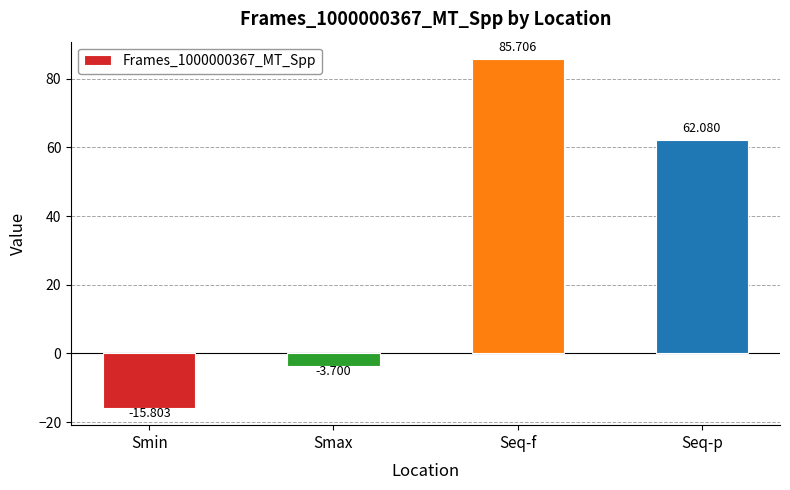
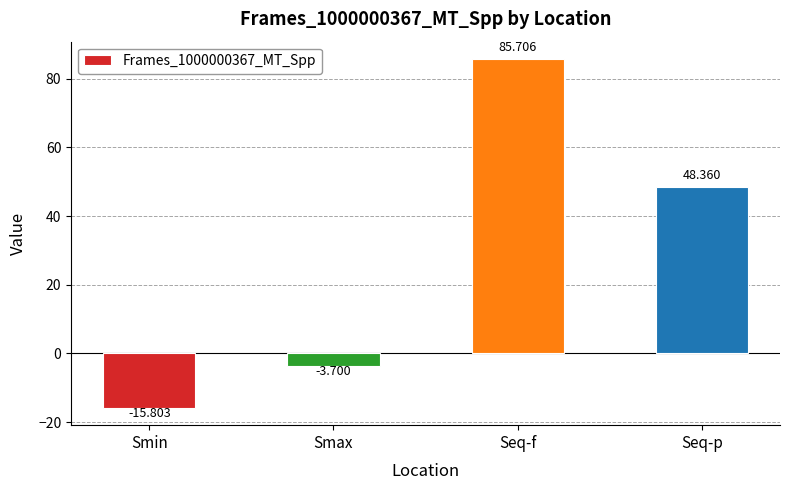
Seq-p: 62.080 -> 48.360
